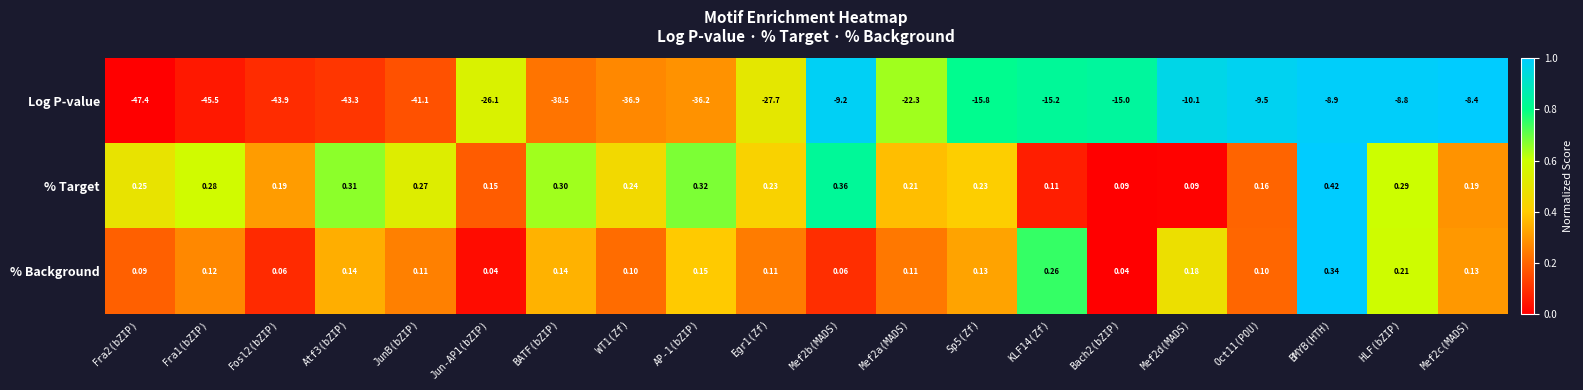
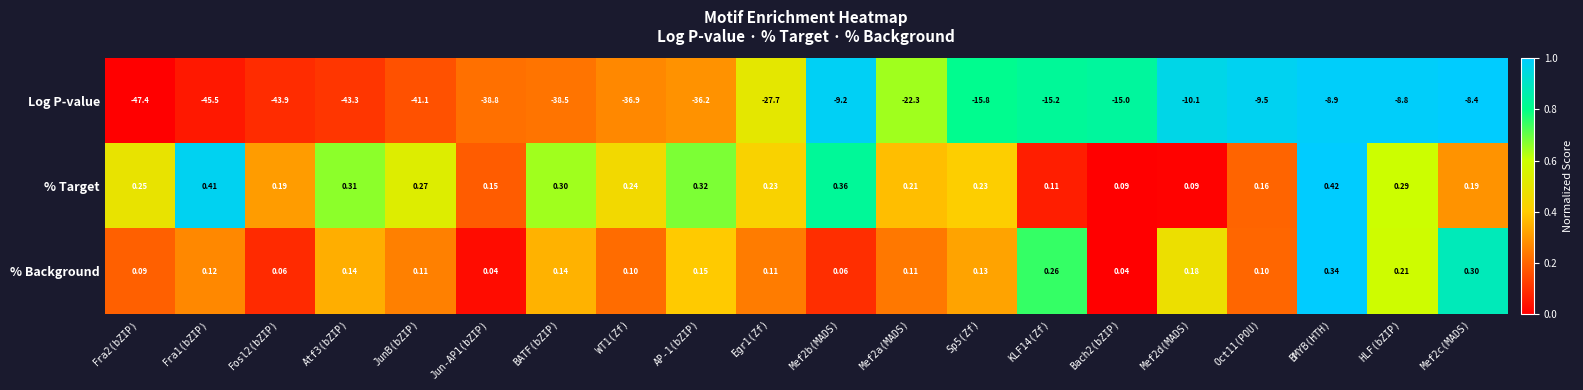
Log P-value, Jun-AP1(bZIP): -26.1 -> -38.8
% Target, Fra1(bZIP): 0.28 -> 0.41
% Background, Mef2c(MADS): 0.13 -> 0.30
